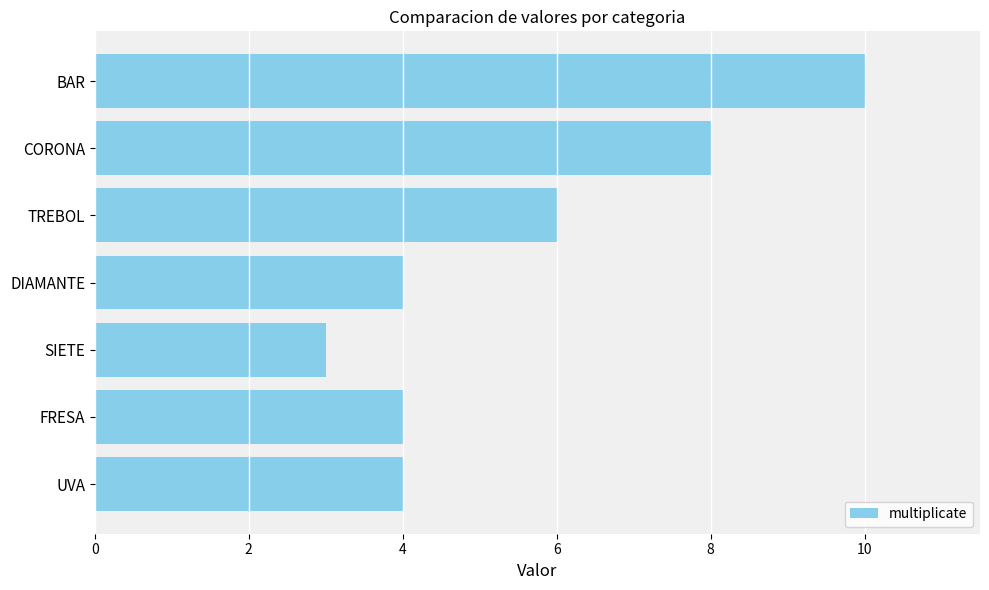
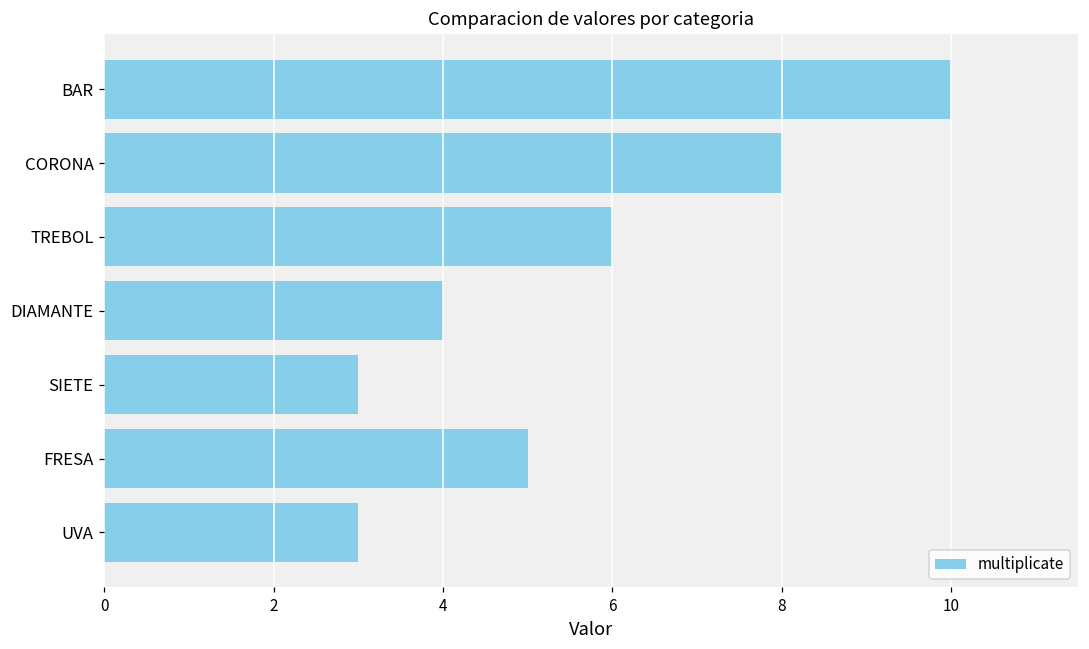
FRESA: 4 -> 5
UVA: 4 -> 3
